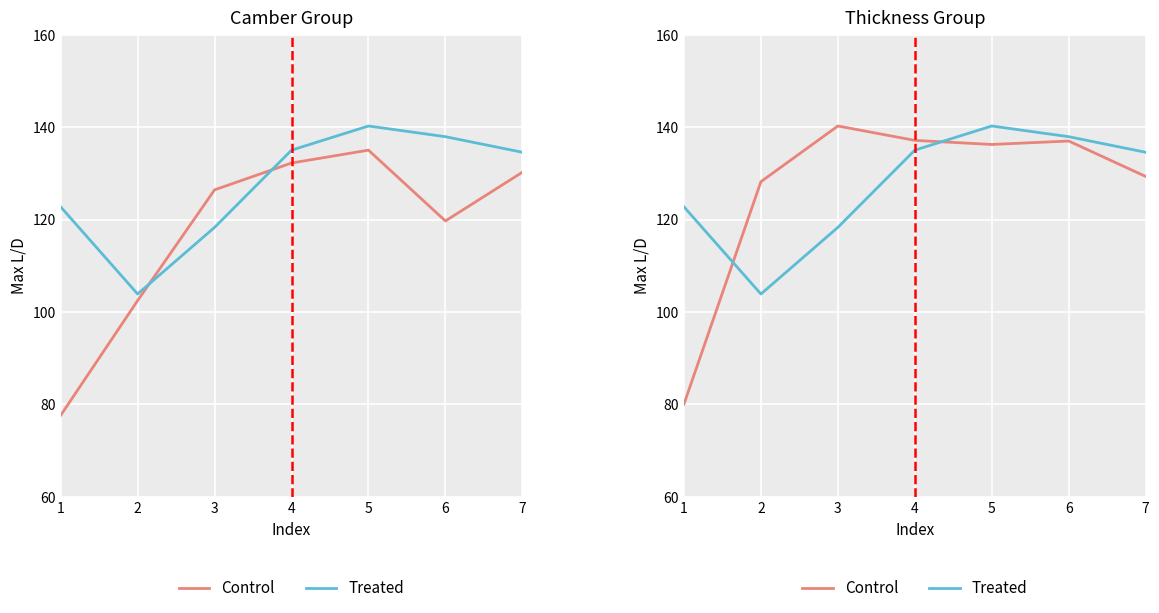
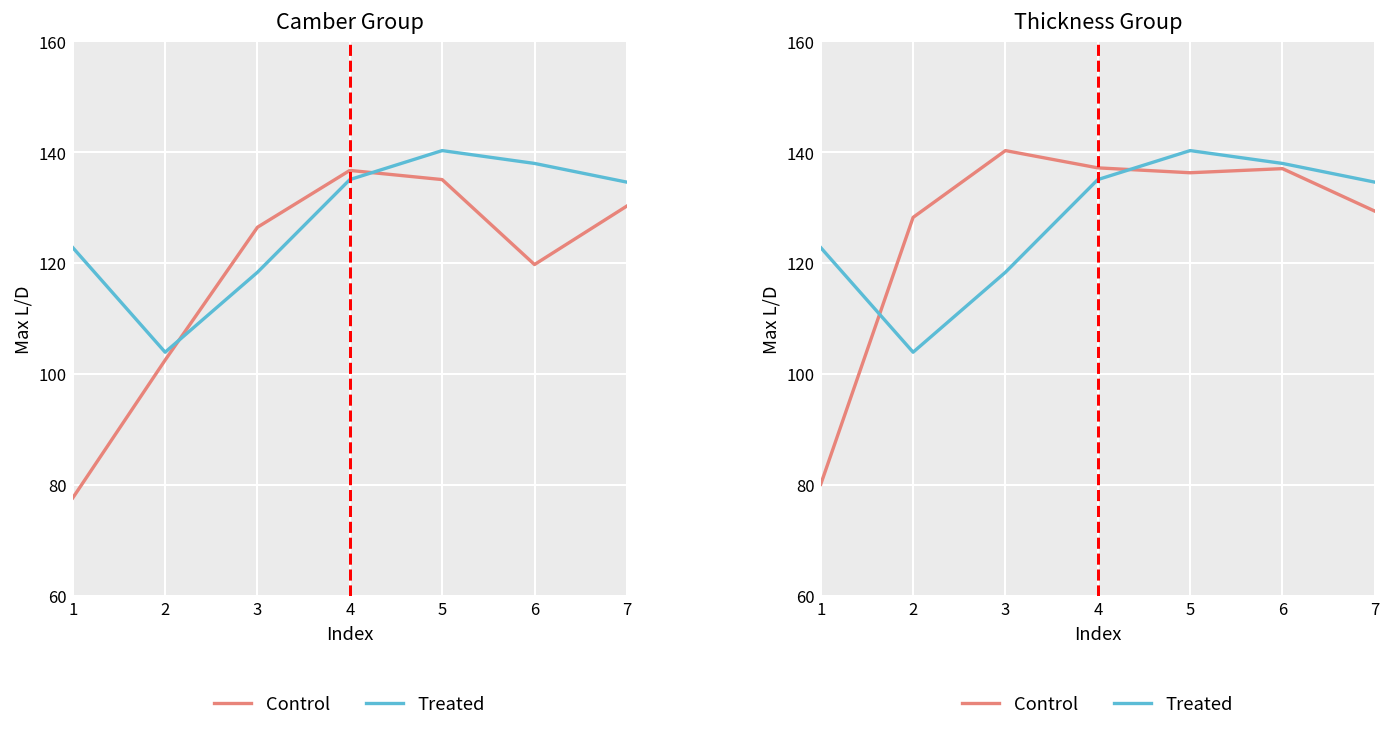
Camber Group, Control, 4: 132 -> 137
